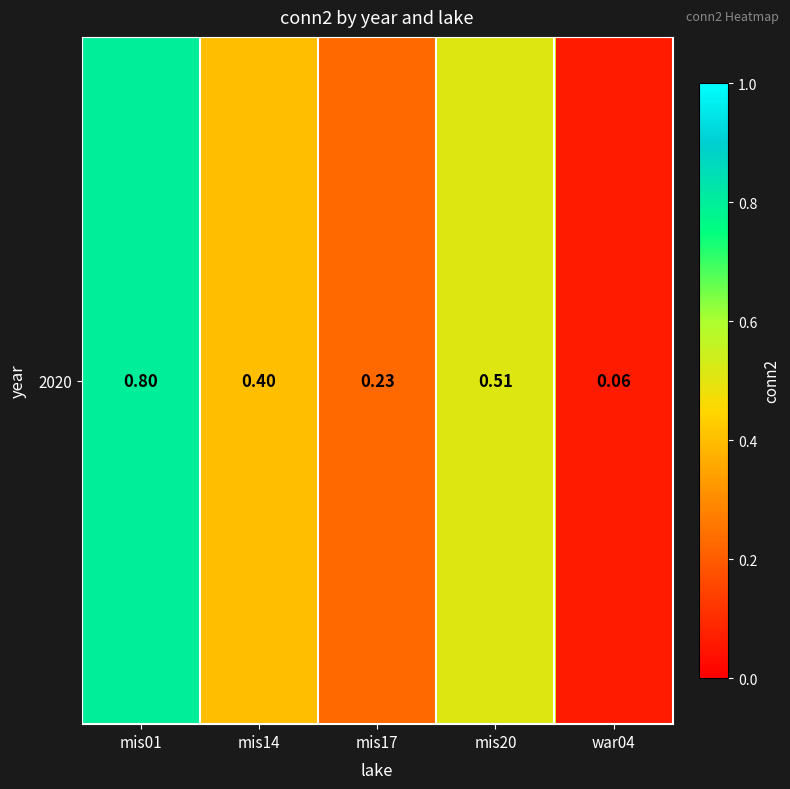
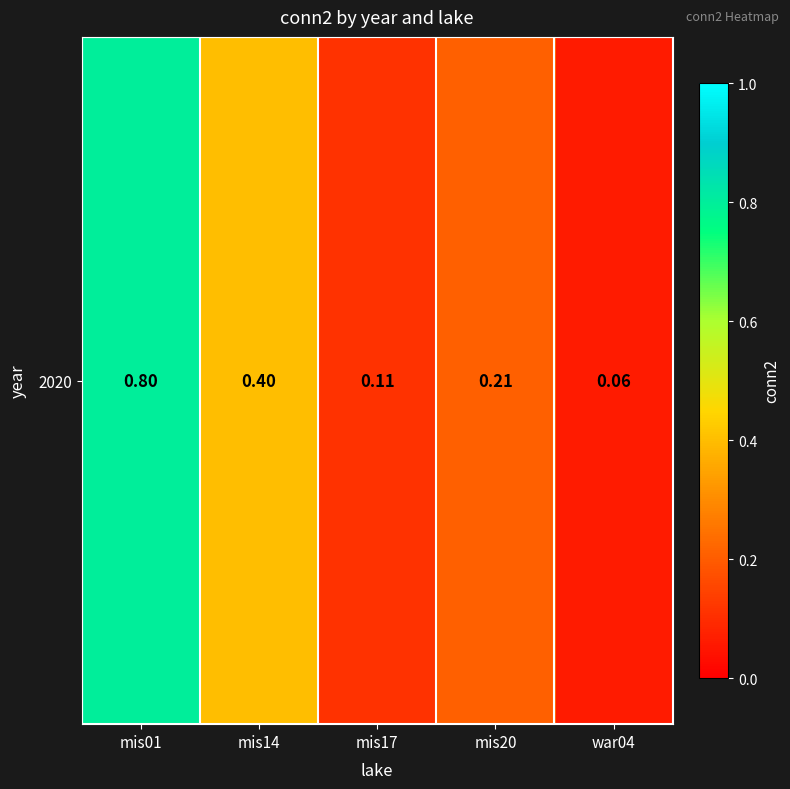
2020, mis17: 0.23 -> 0.11
2020, mis20: 0.51 -> 0.21
